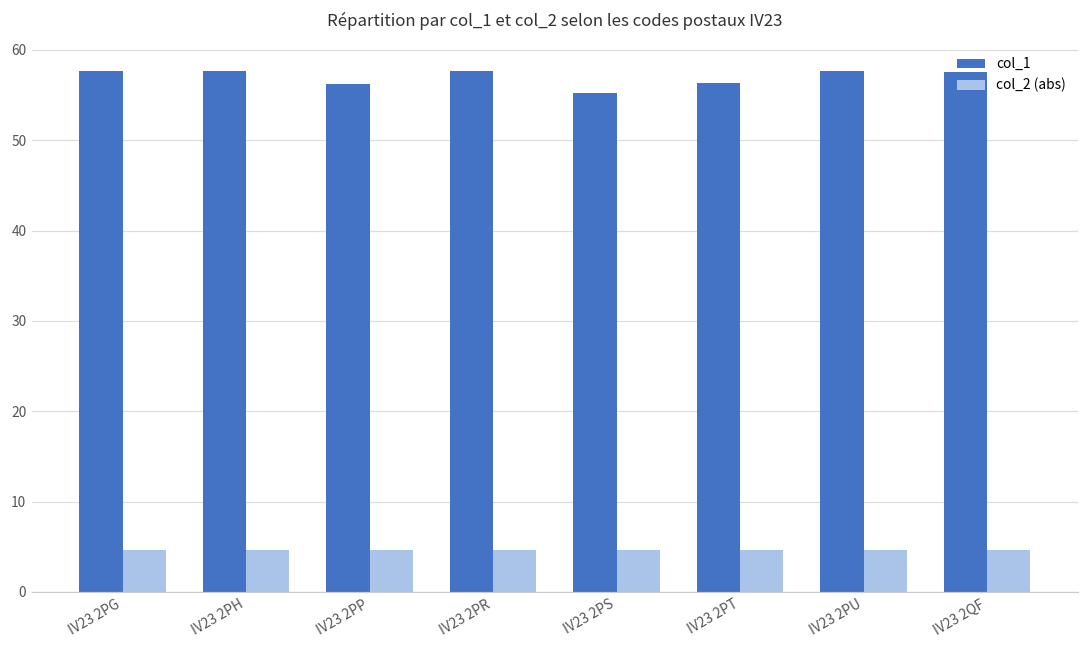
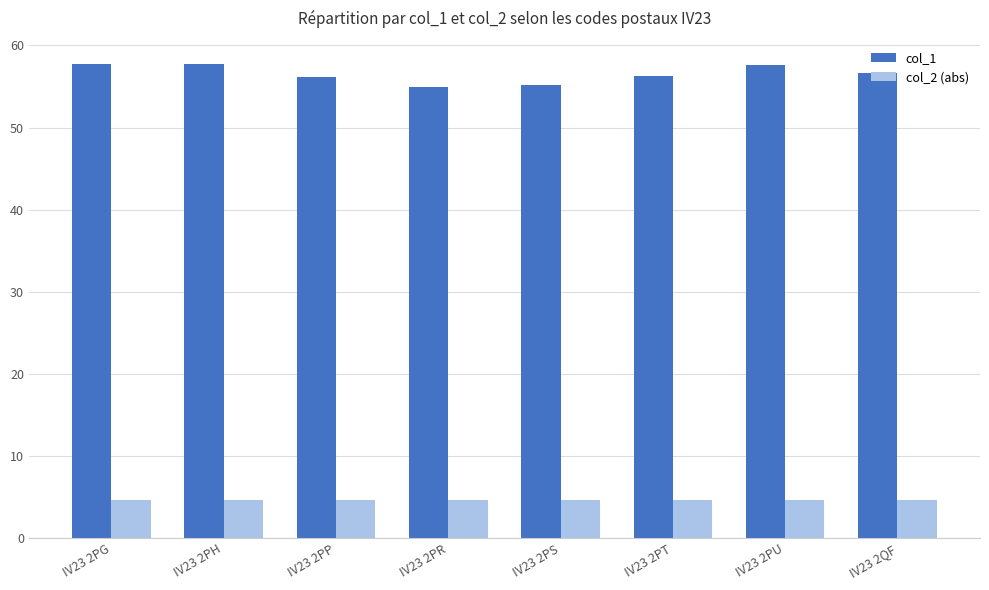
col_1, IV23 2PR: 58 -> 55
col_1, IV23 2QF: 58 -> 57
